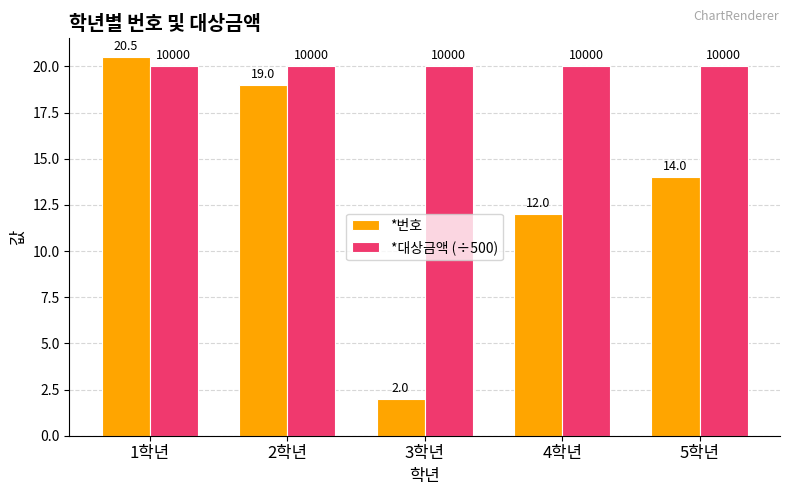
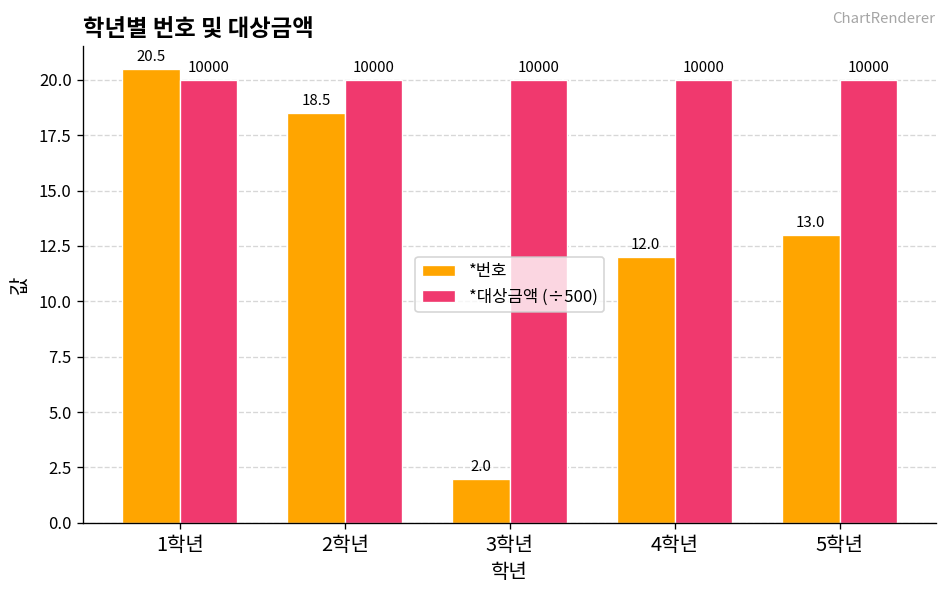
*번호, 2학년: 19.0 -> 18.5
*번호, 5학년: 14.0 -> 13.0
